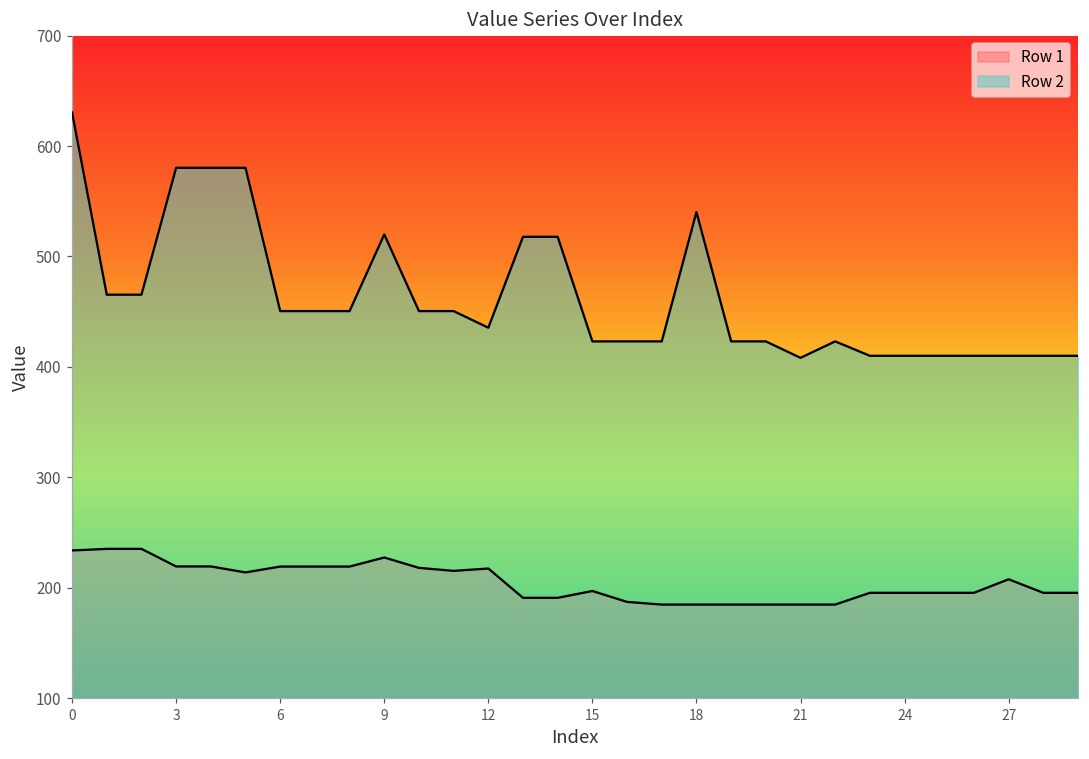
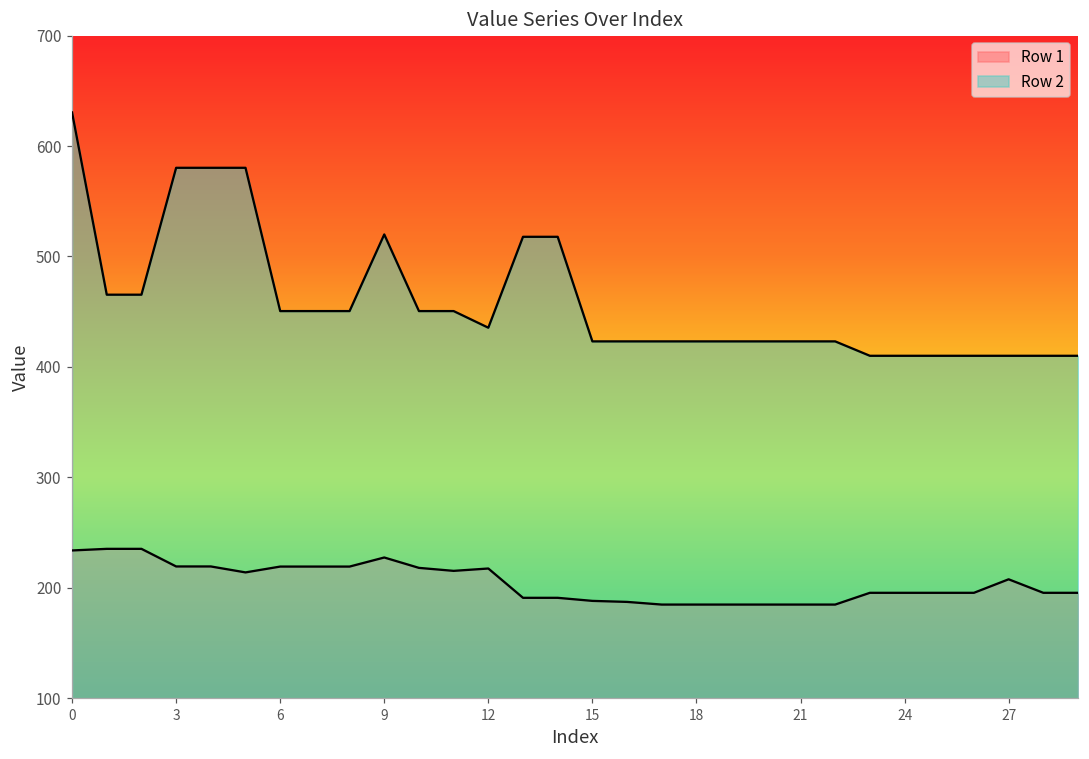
Row 1, 15: 197 -> 188
Row 2, 18: 540 -> 423
Row 2, 21: 408 -> 423
